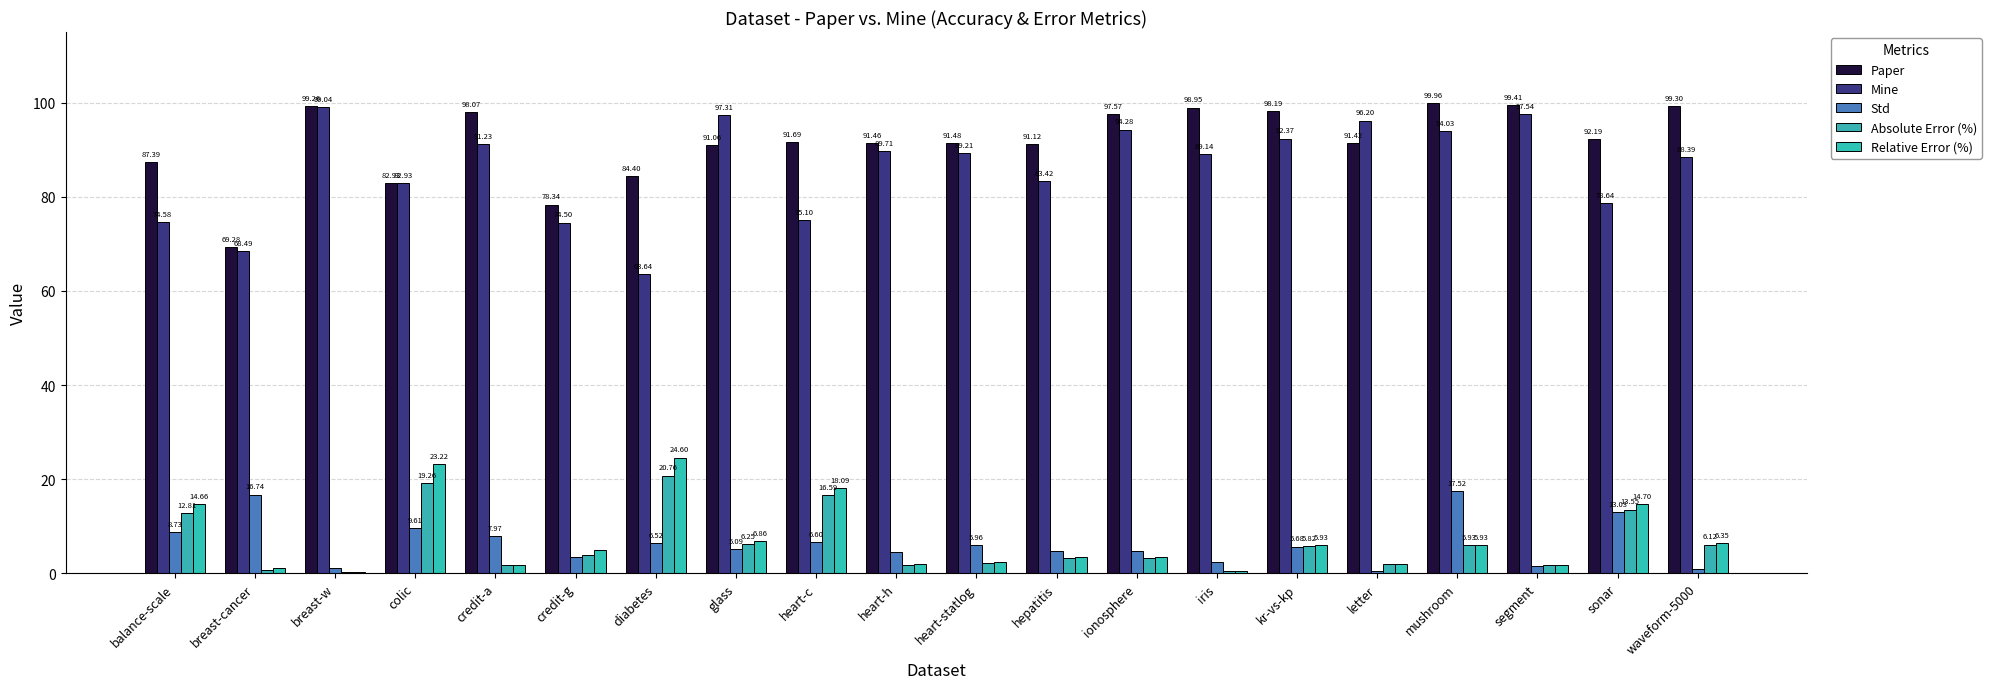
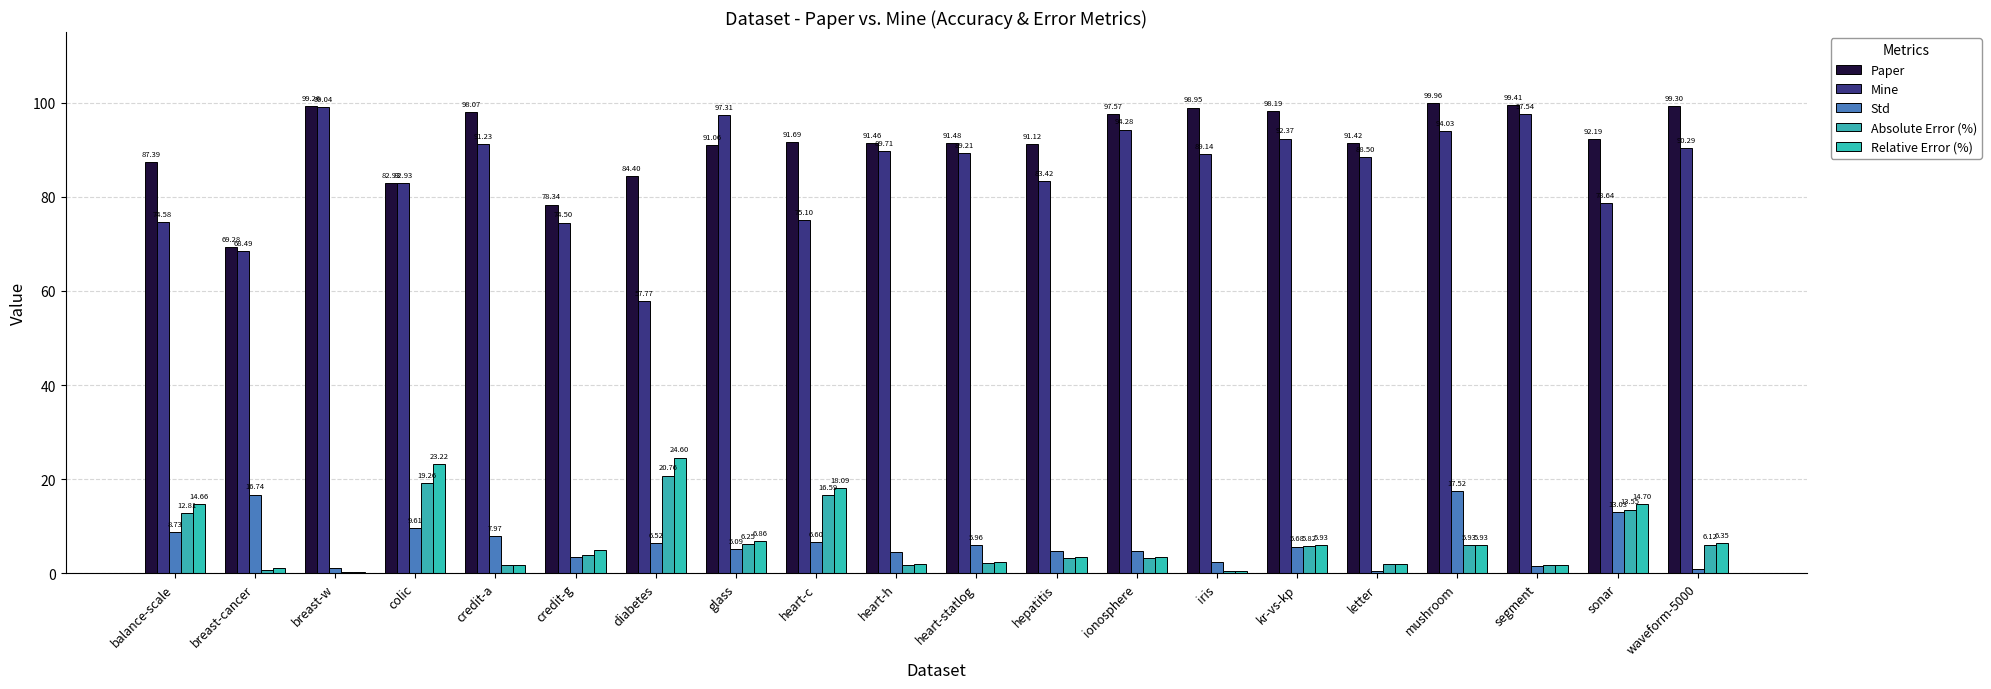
Mine, diabetes: 63.64 -> 57.77
Mine, letter: 96.20 -> 88.50
Mine, waveform-5000: 88.39 -> 90.29
